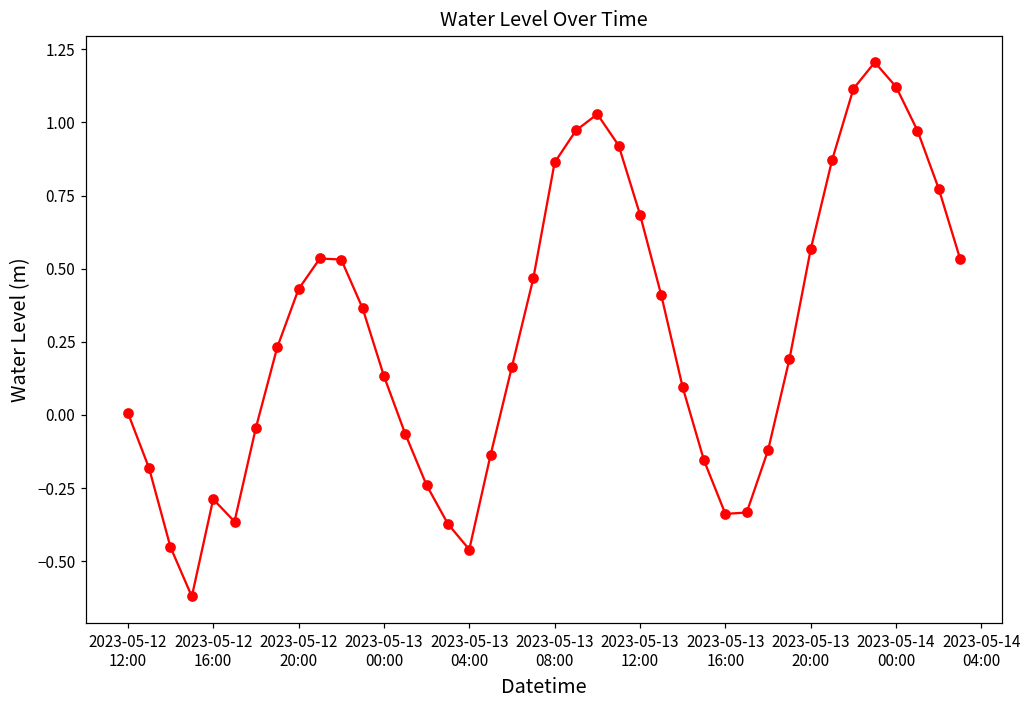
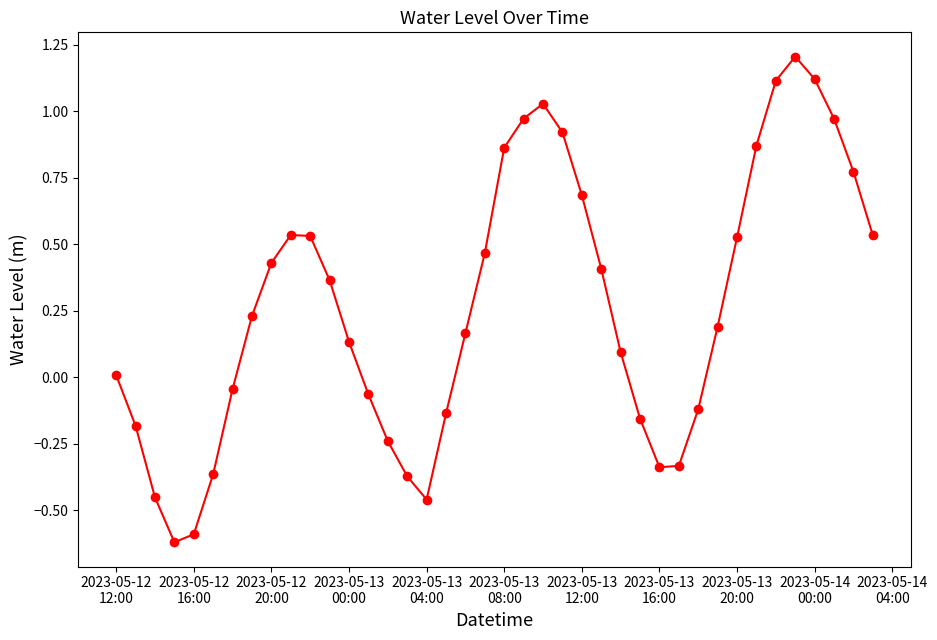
2023-05-12 16:00: -0.29 -> -0.59
2023-05-13 20:00: 0.57 -> 0.53
